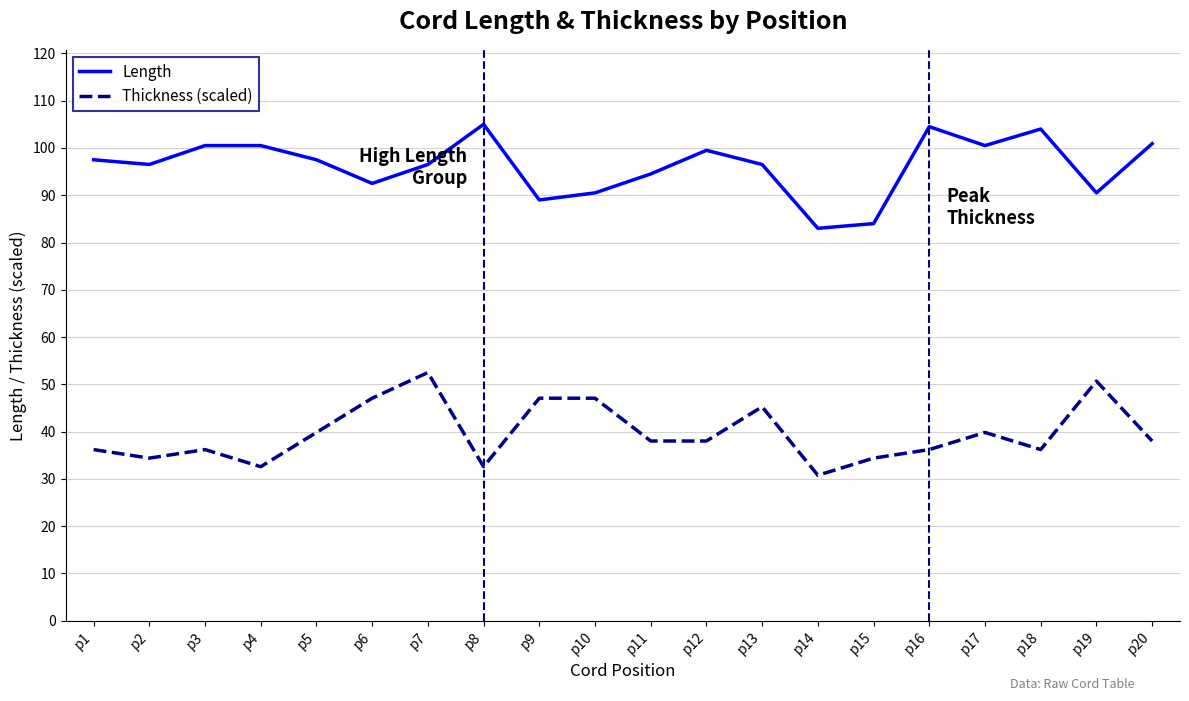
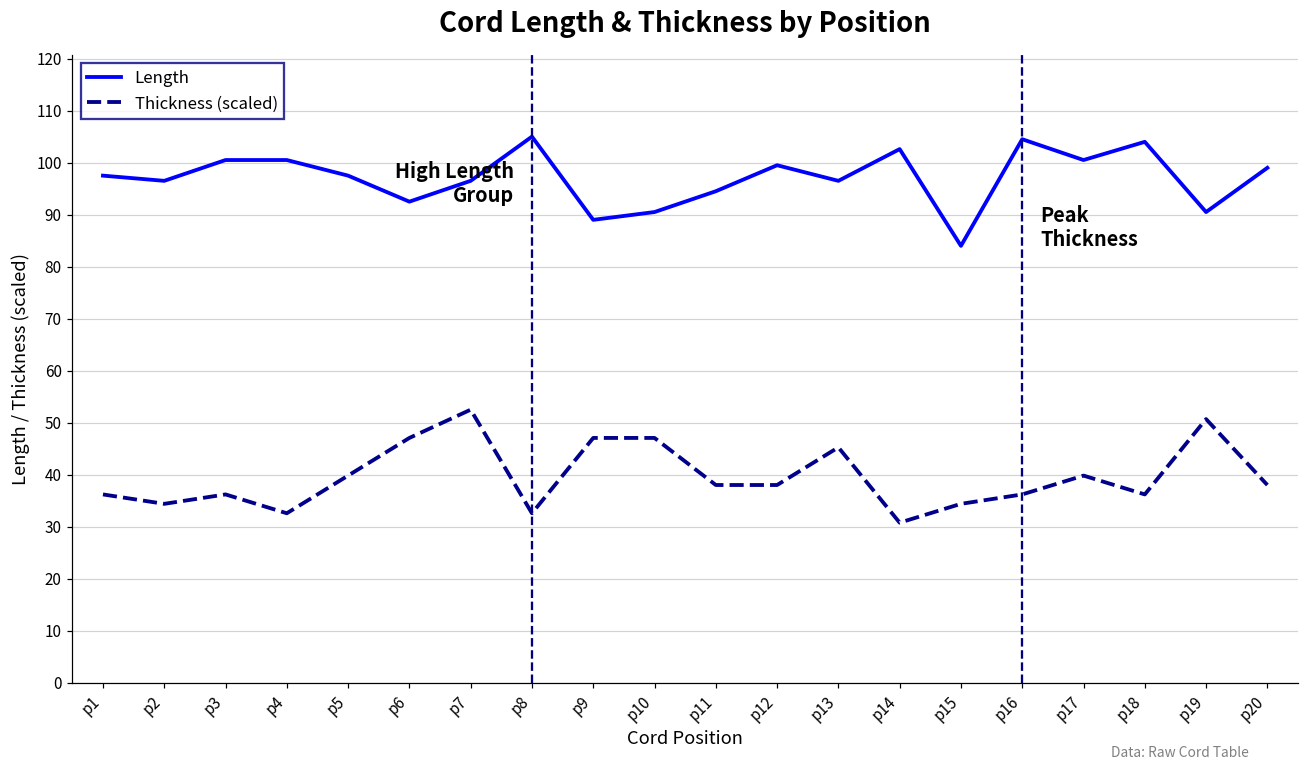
Length, p14: 83 -> 103
Length, p20: 101 -> 99
